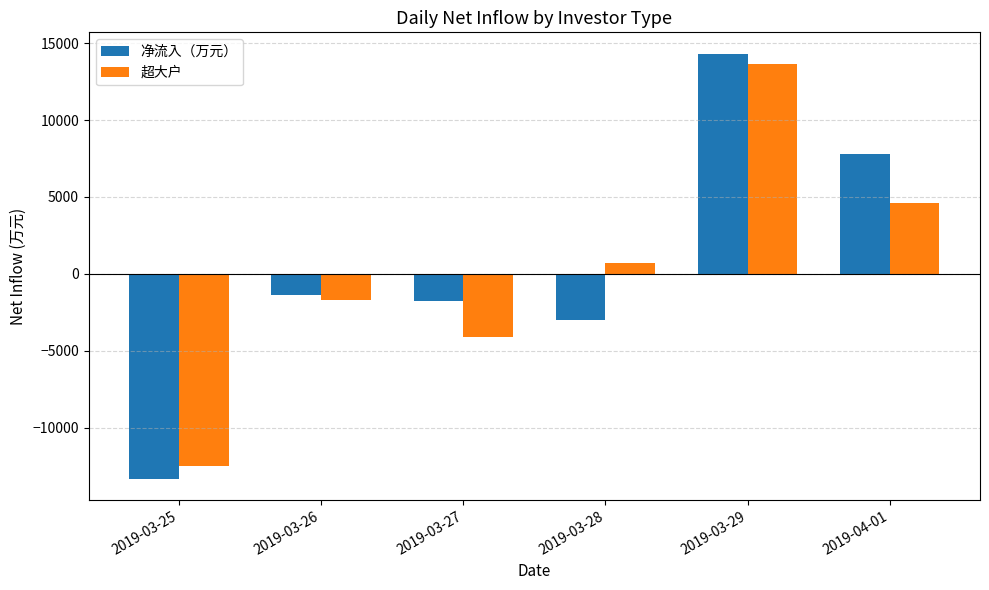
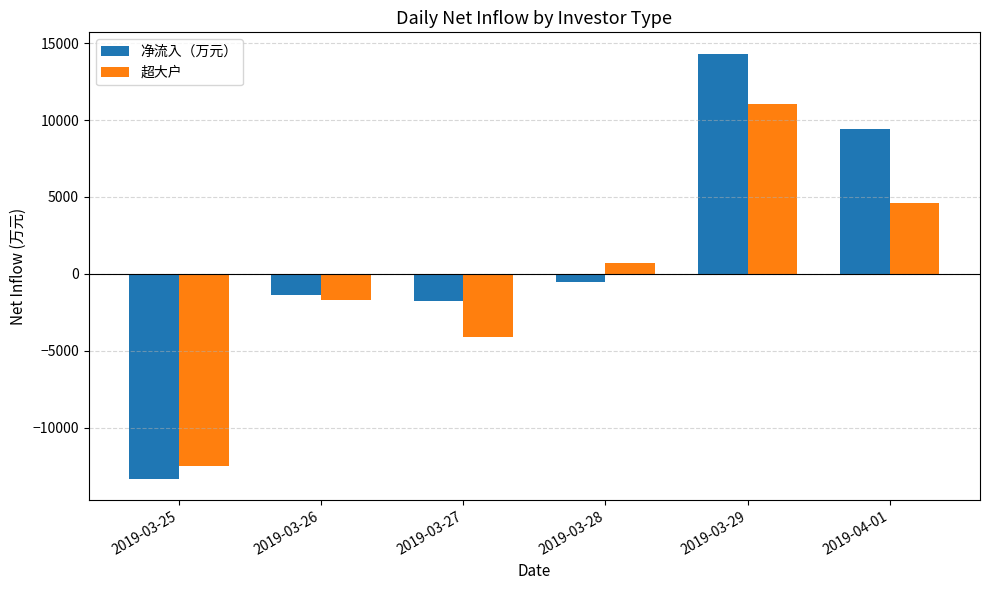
净流入（万元）, 2019-03-28: -3000 -> -500
超大户, 2019-03-29: 13700 -> 11000
净流入（万元）, 2019-04-01: 7800 -> 9400
